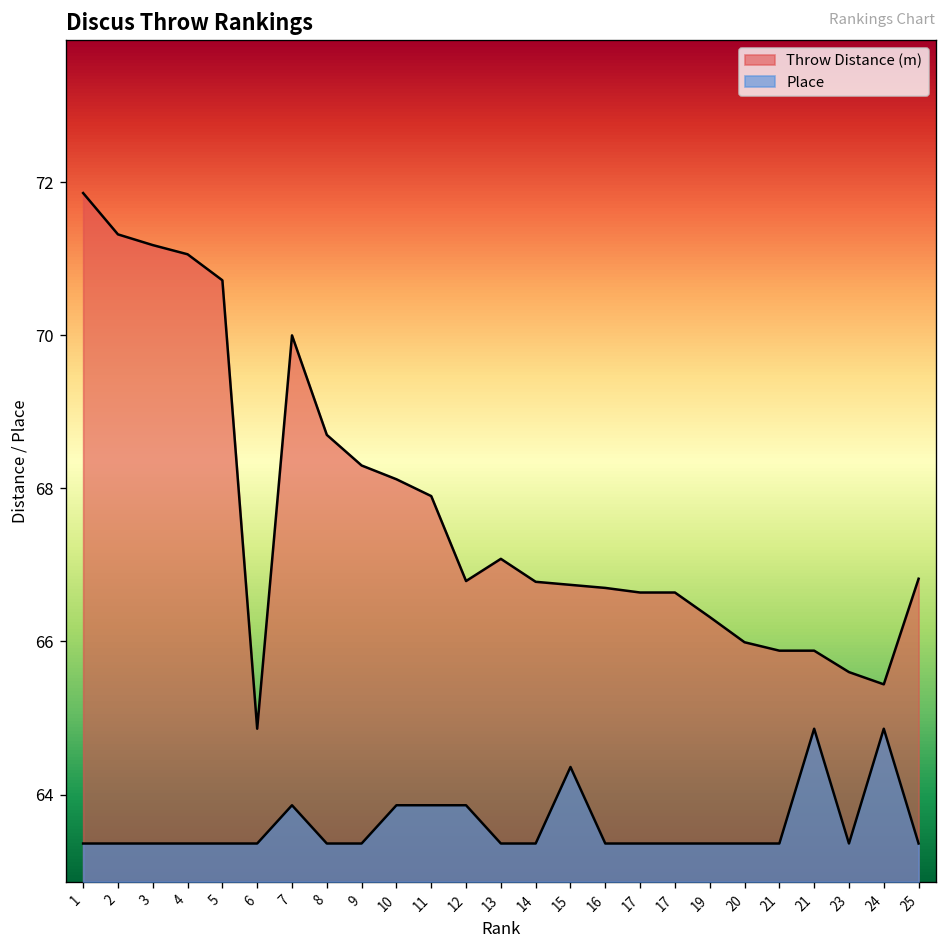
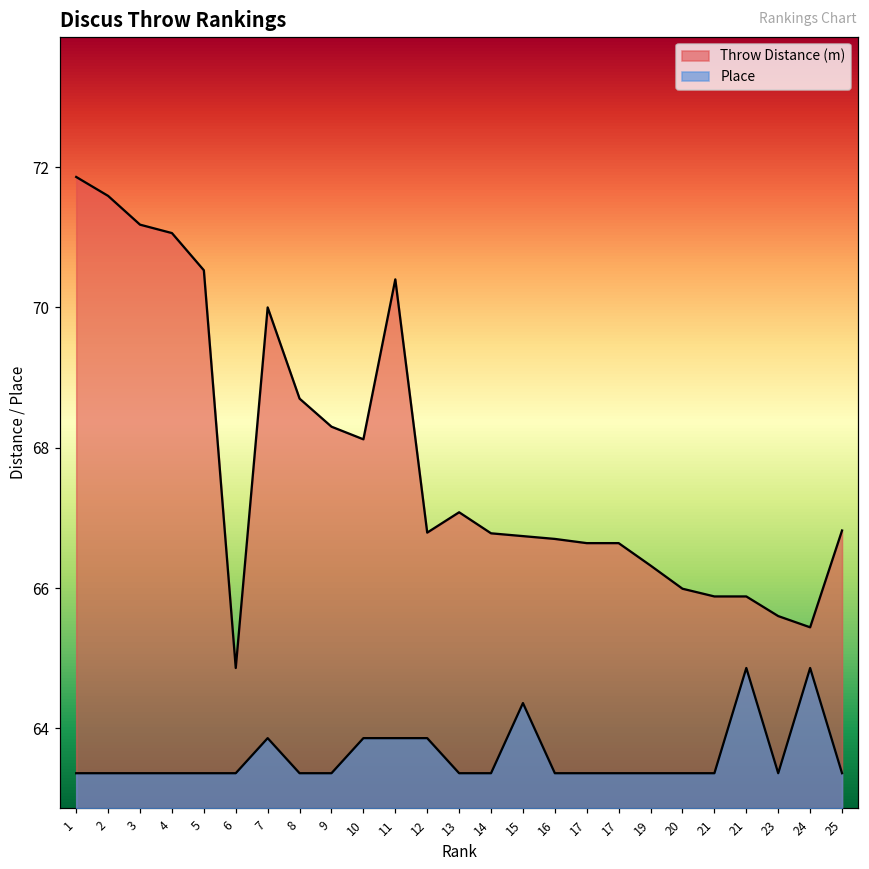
Throw Distance (m), 2: 71.3 -> 71.6
Throw Distance (m), 5: 70.7 -> 70.5
Throw Distance (m), 11: 67.9 -> 70.4
